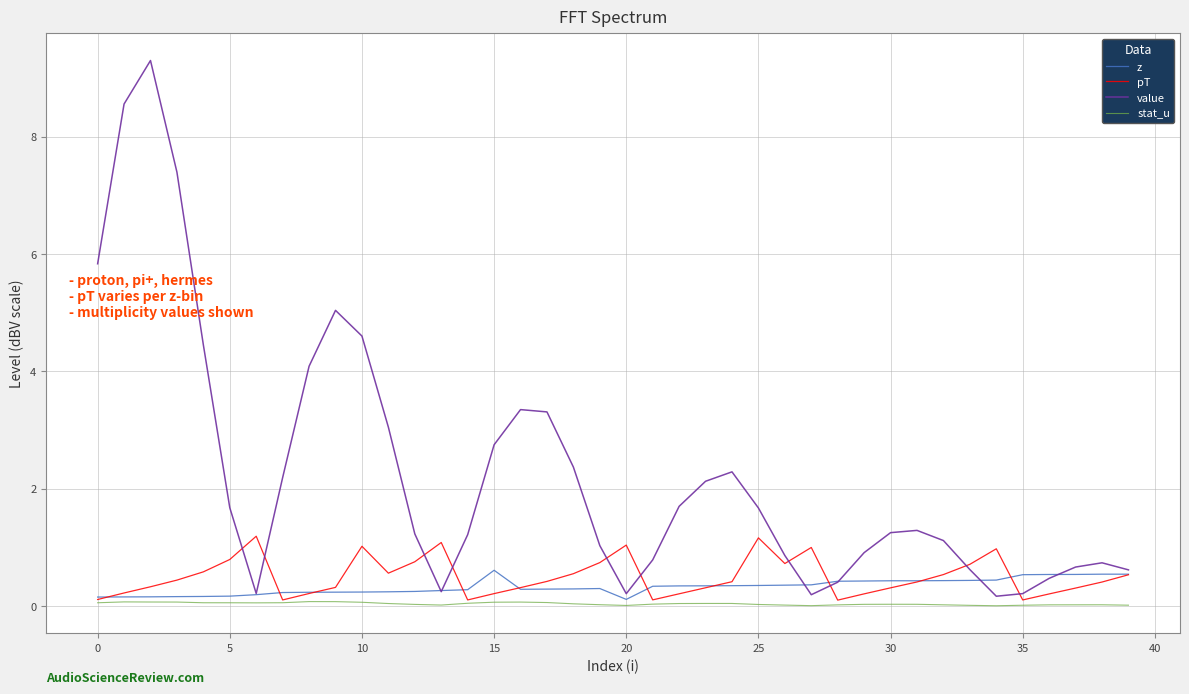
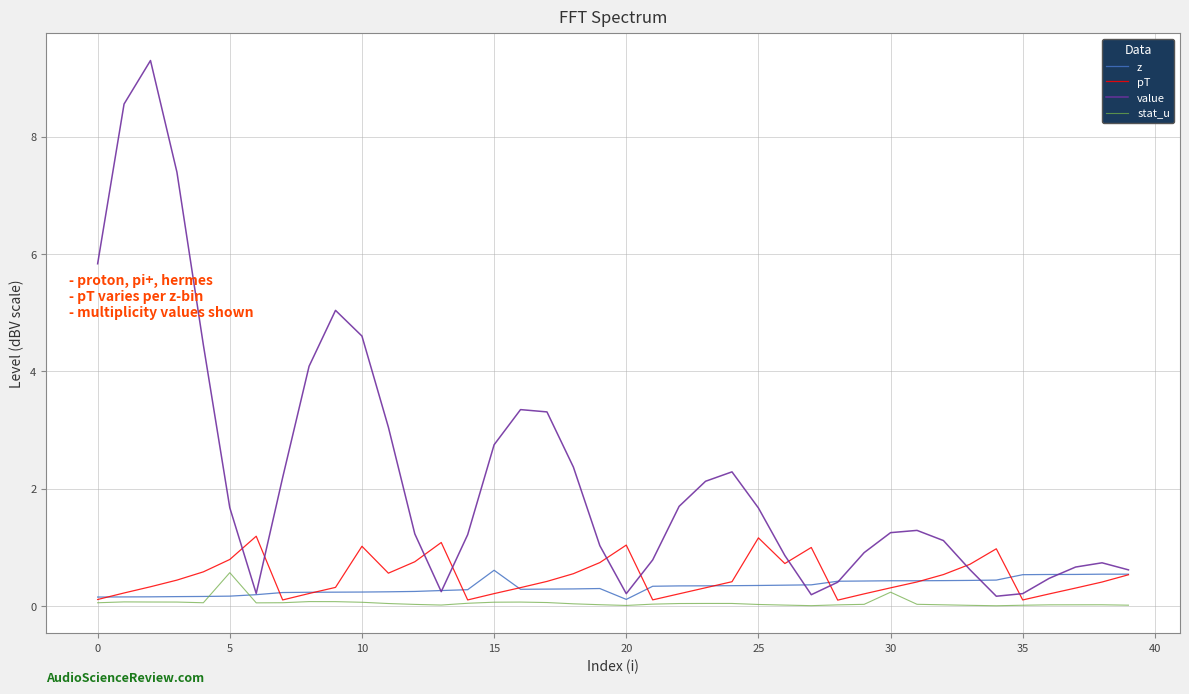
stat_u, 5: 0.1 -> 0.6
stat_u, 30: 0.0 -> 0.2
